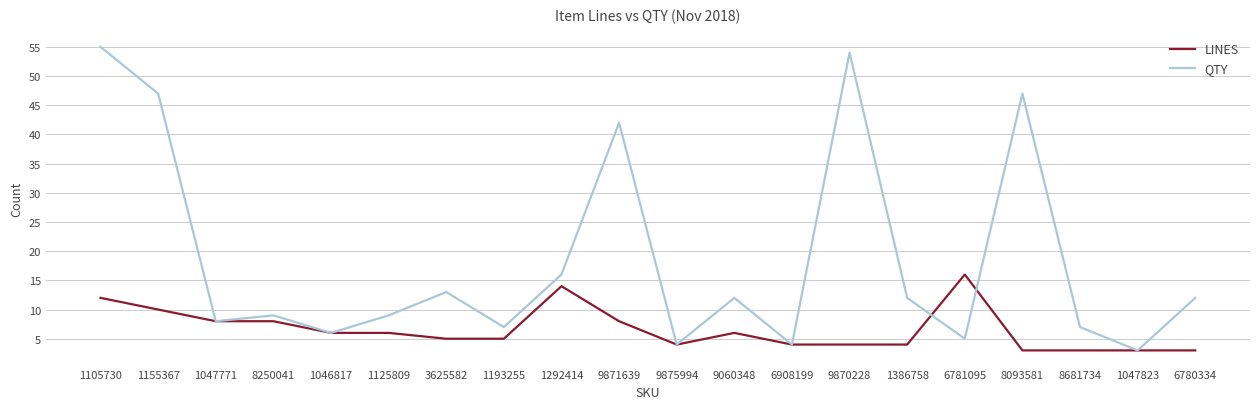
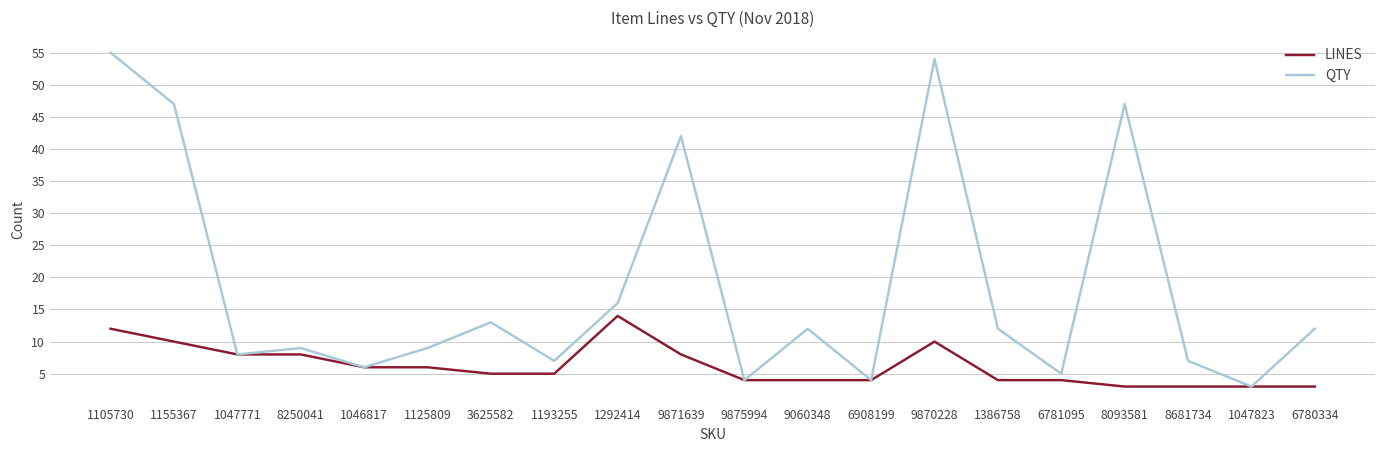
LINES, 9060348: 6 -> 4
LINES, 9870228: 4 -> 10
LINES, 6781095: 16 -> 4
